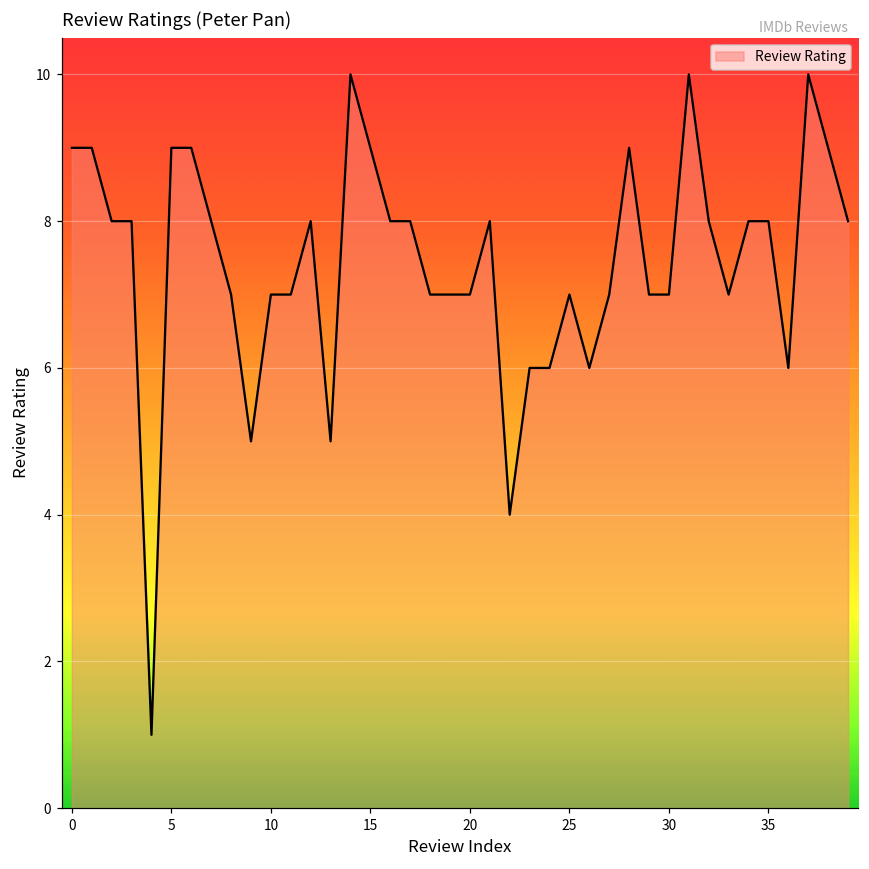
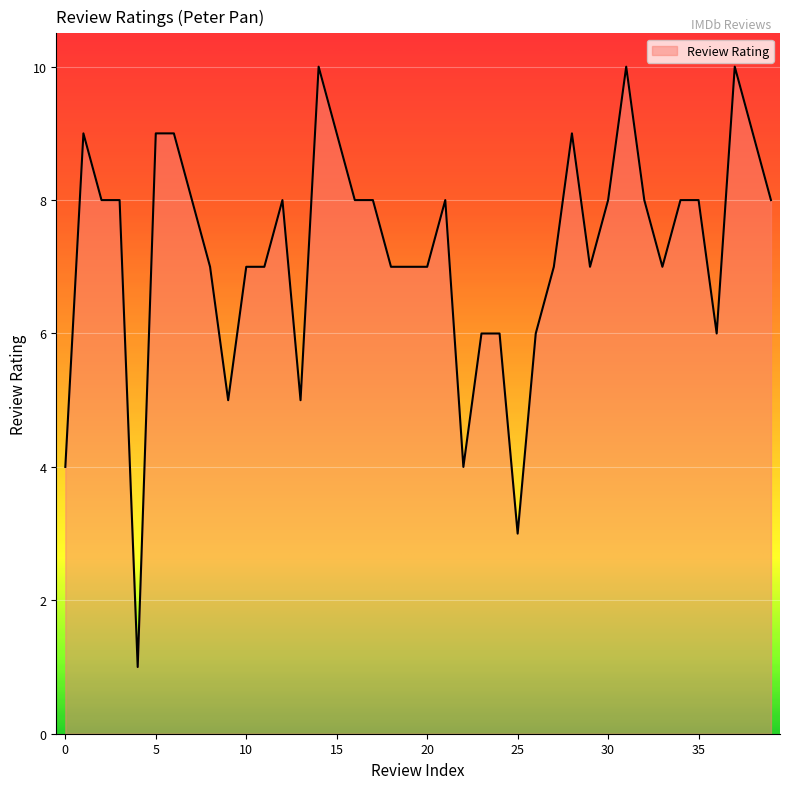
0: 9 -> 4
25: 7 -> 3
30: 7 -> 8
